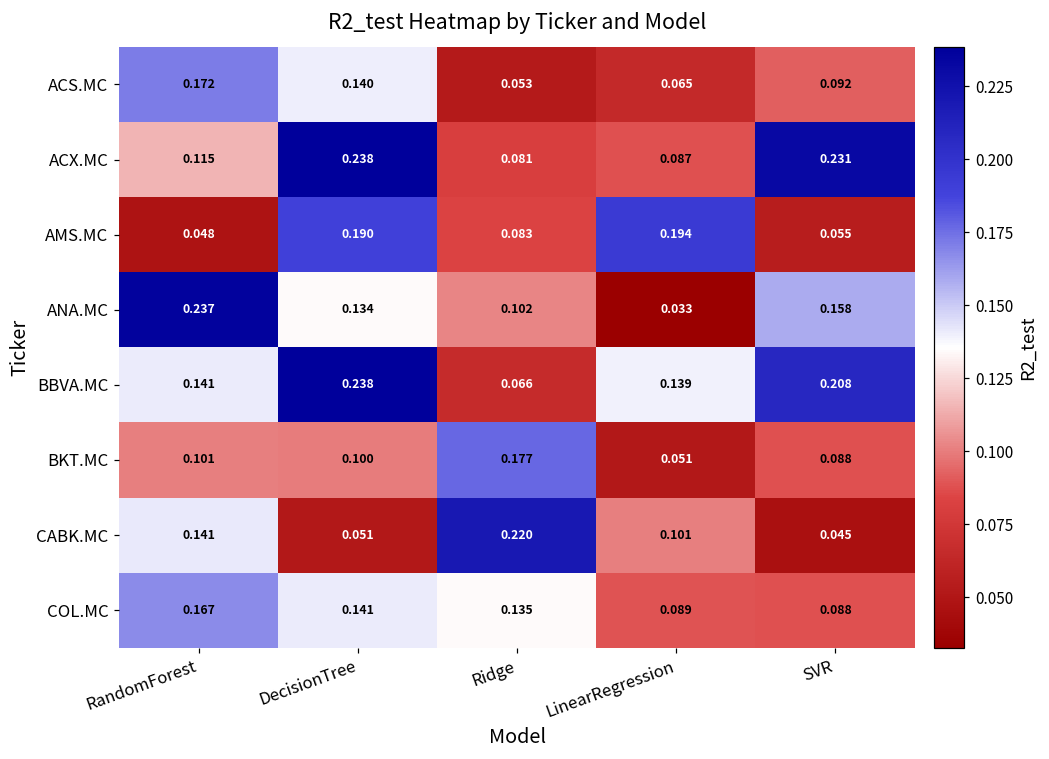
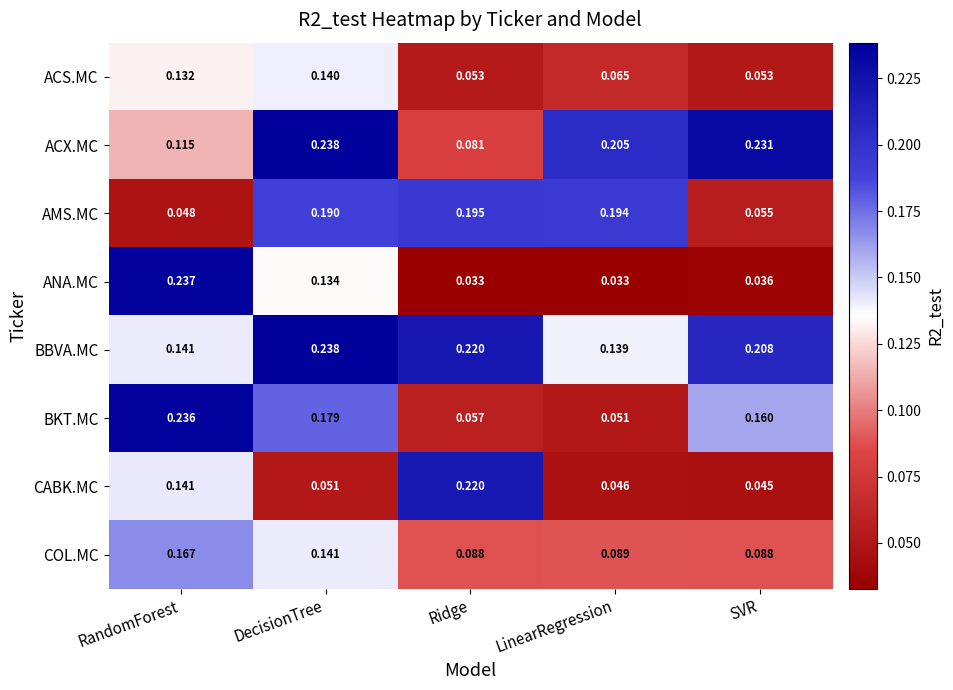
ACS.MC, RandomForest: 0.172 -> 0.132
ACS.MC, SVR: 0.092 -> 0.053
ACX.MC, LinearRegression: 0.087 -> 0.205
AMS.MC, Ridge: 0.083 -> 0.195
ANA.MC, Ridge: 0.102 -> 0.033
ANA.MC, SVR: 0.158 -> 0.036
BBVA.MC, Ridge: 0.066 -> 0.220
BKT.MC, RandomForest: 0.101 -> 0.236
BKT.MC, DecisionTree: 0.100 -> 0.179
BKT.MC, Ridge: 0.177 -> 0.057
BKT.MC, SVR: 0.088 -> 0.160
CABK.MC, LinearRegression: 0.101 -> 0.046
COL.MC, Ridge: 0.135 -> 0.088
